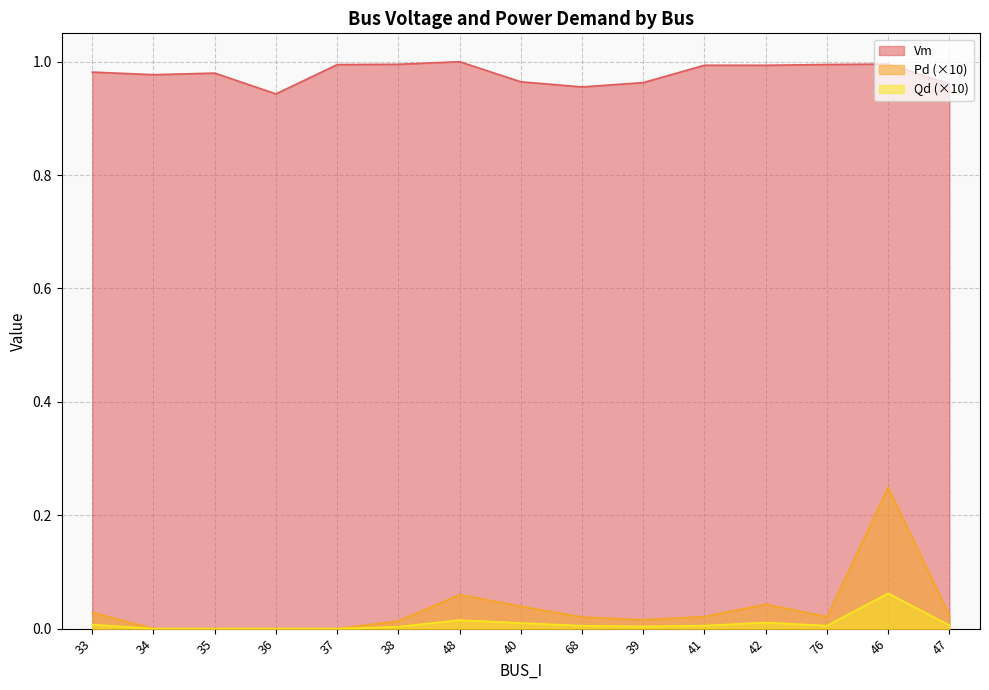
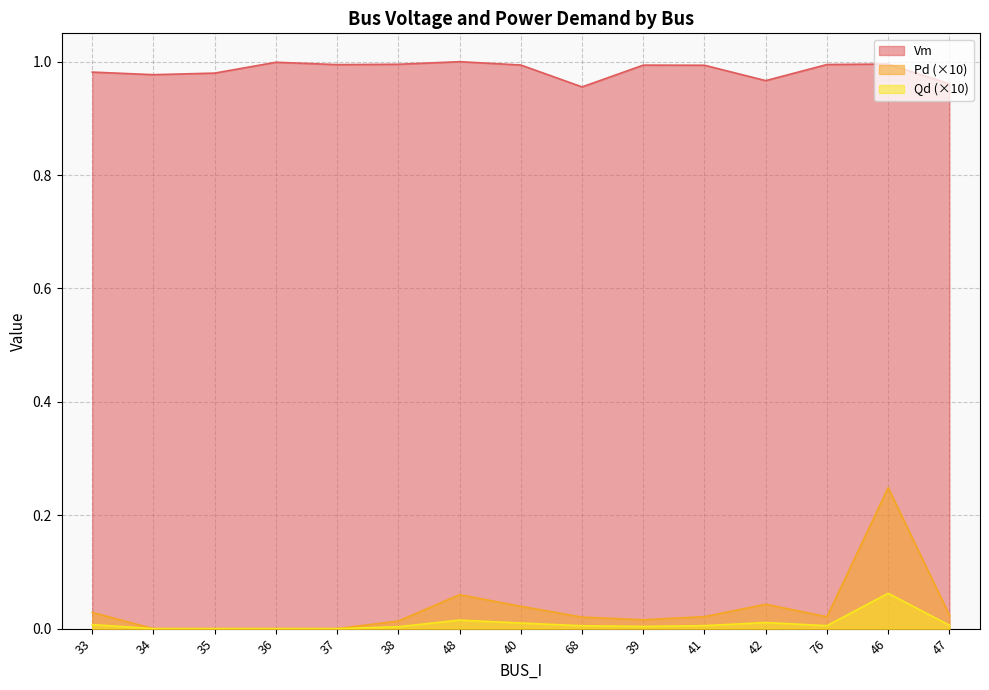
Vm, 36: 0.94 -> 1.00
Vm, 40: 0.96 -> 0.99
Vm, 39: 0.96 -> 0.99
Vm, 42: 0.99 -> 0.97
